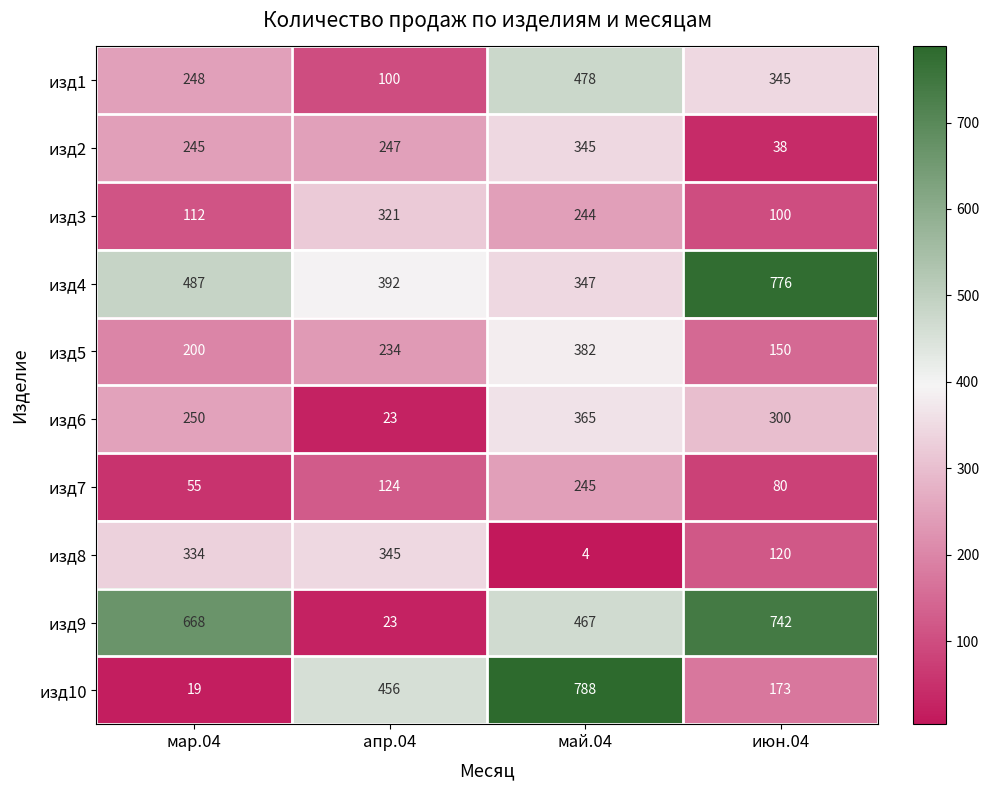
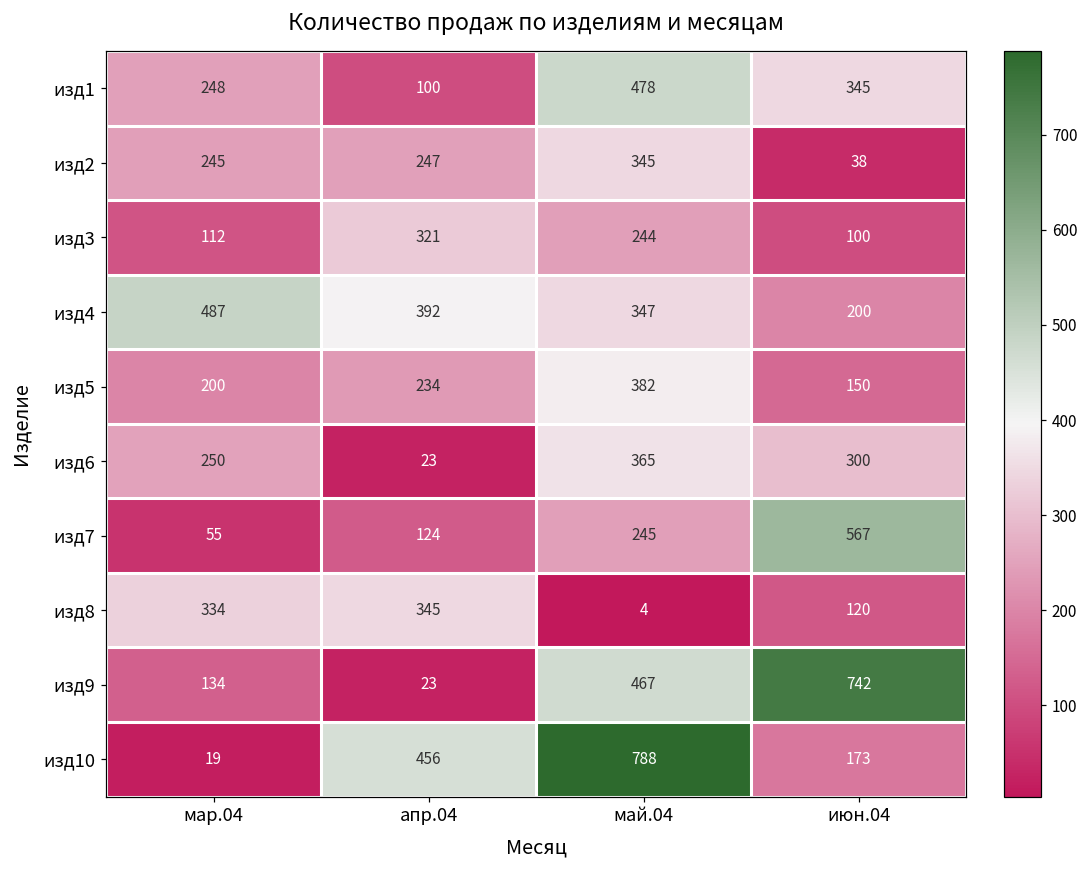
изд4, июн.04: 776 -> 200
изд7, июн.04: 80 -> 567
изд9, мар.04: 668 -> 134
